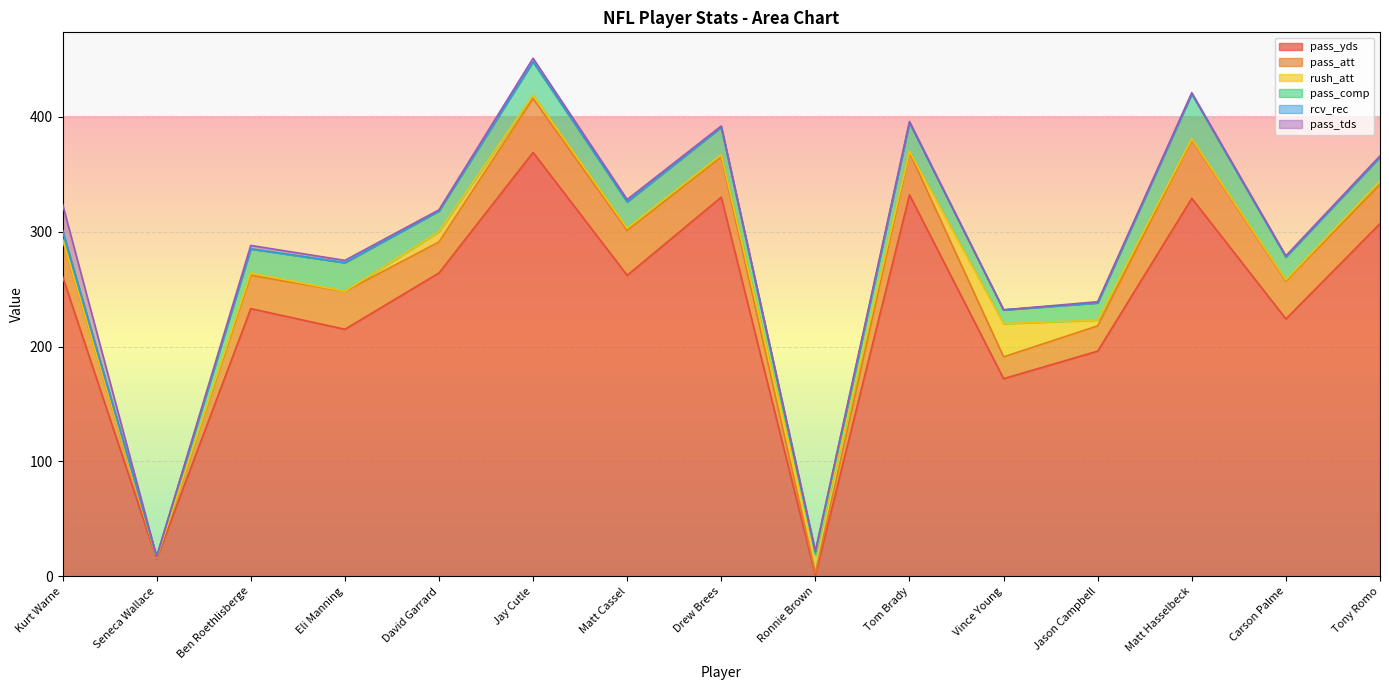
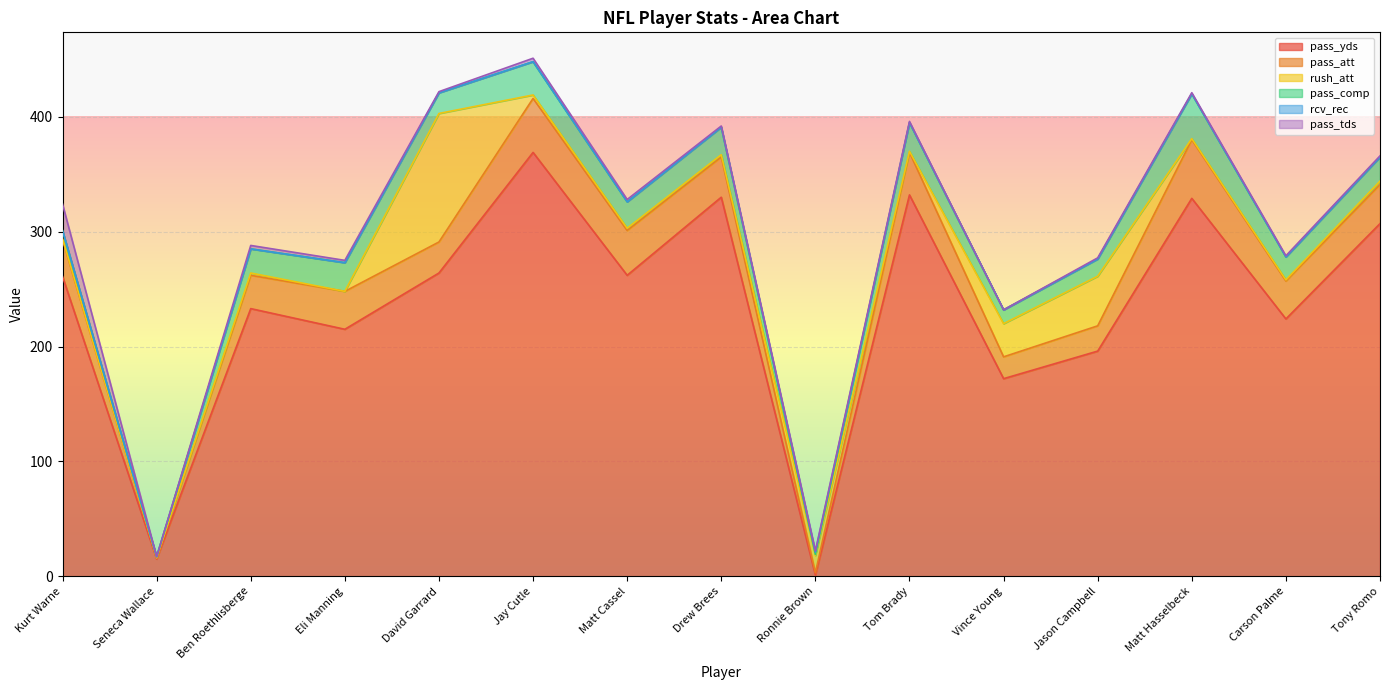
rush_att, David Garrard: 9 -> 112
rush_att, Jason Campbell: 5 -> 43
